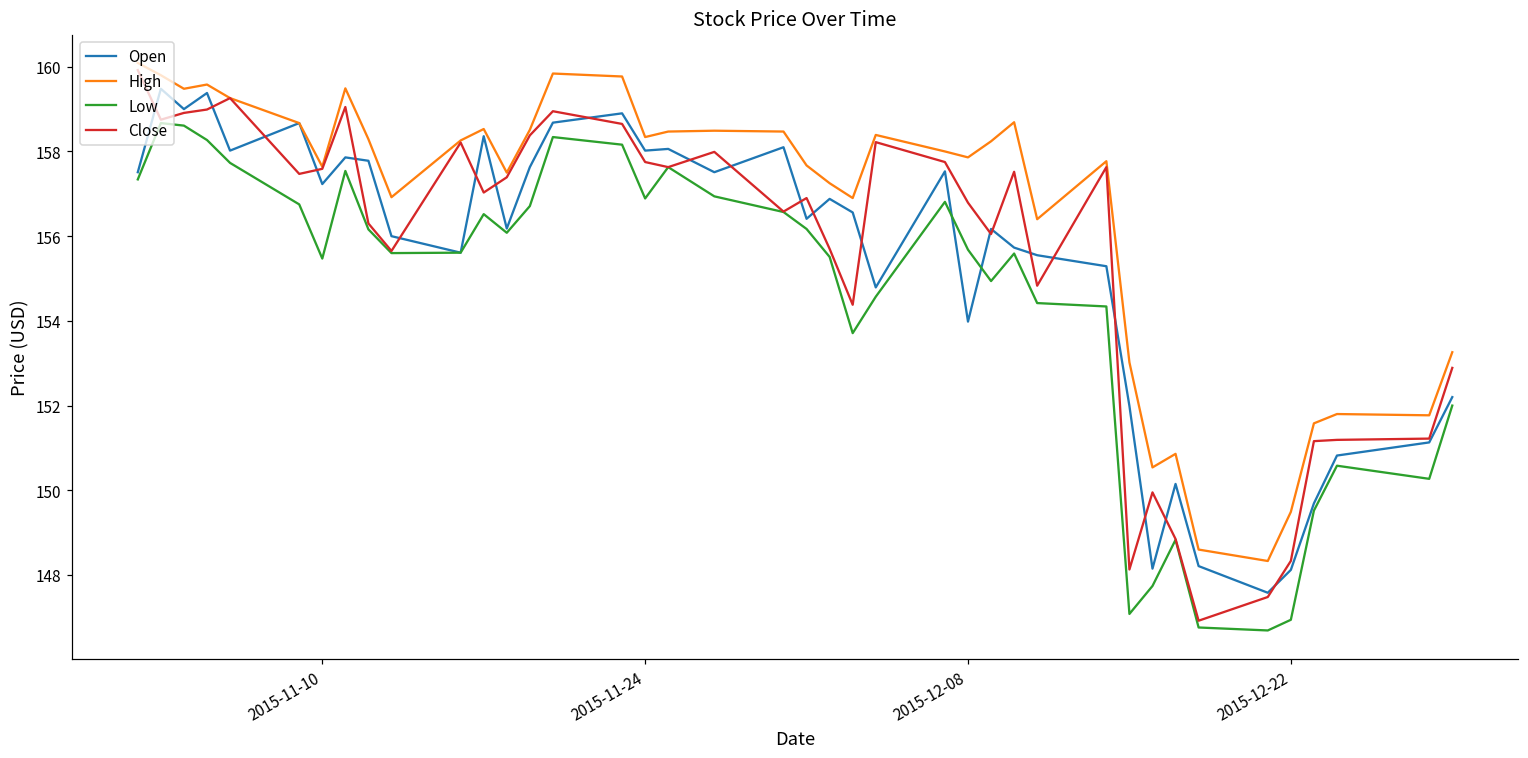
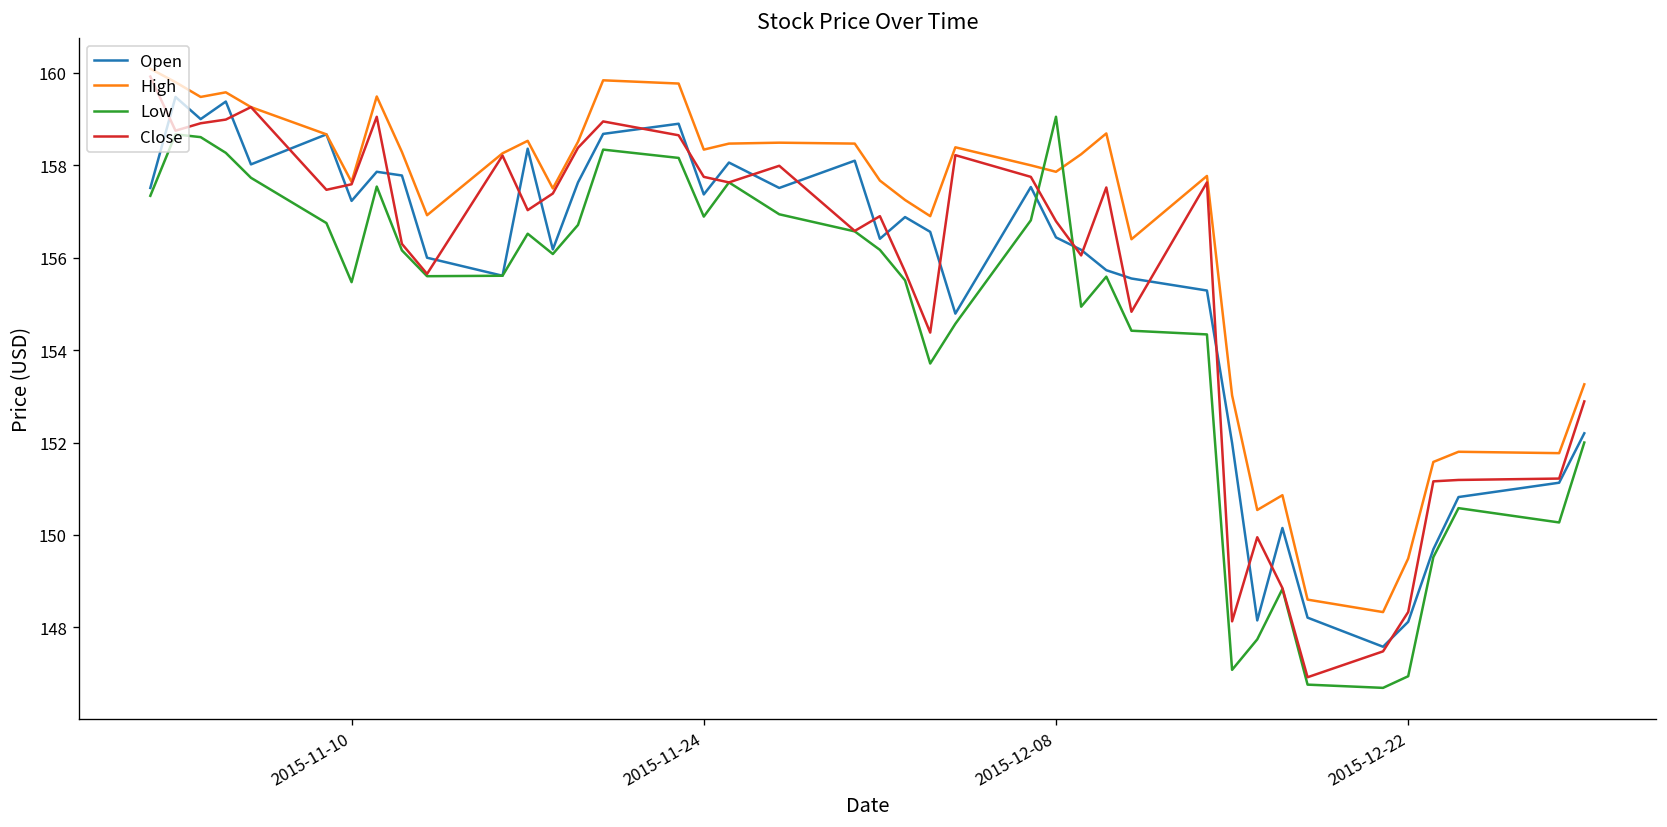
Open, 2015-11-24: 158.0 -> 157.4
Open, 2015-12-08: 154.0 -> 156.4
Low, 2015-12-08: 155.7 -> 159.1
